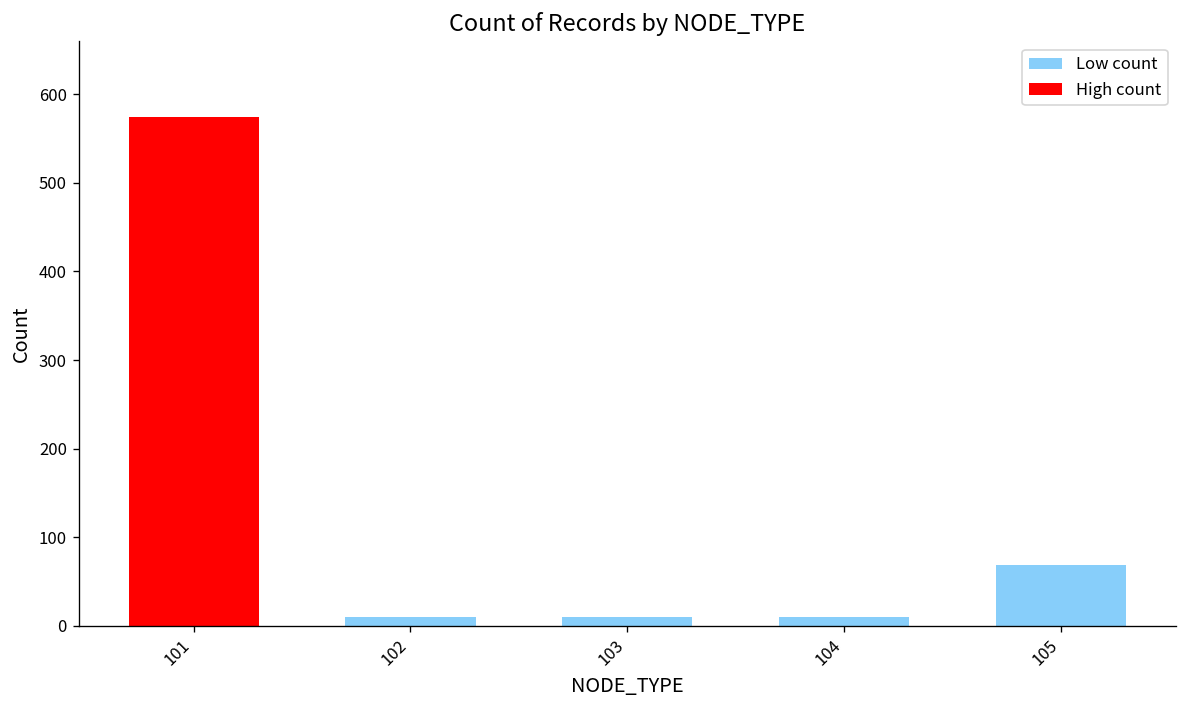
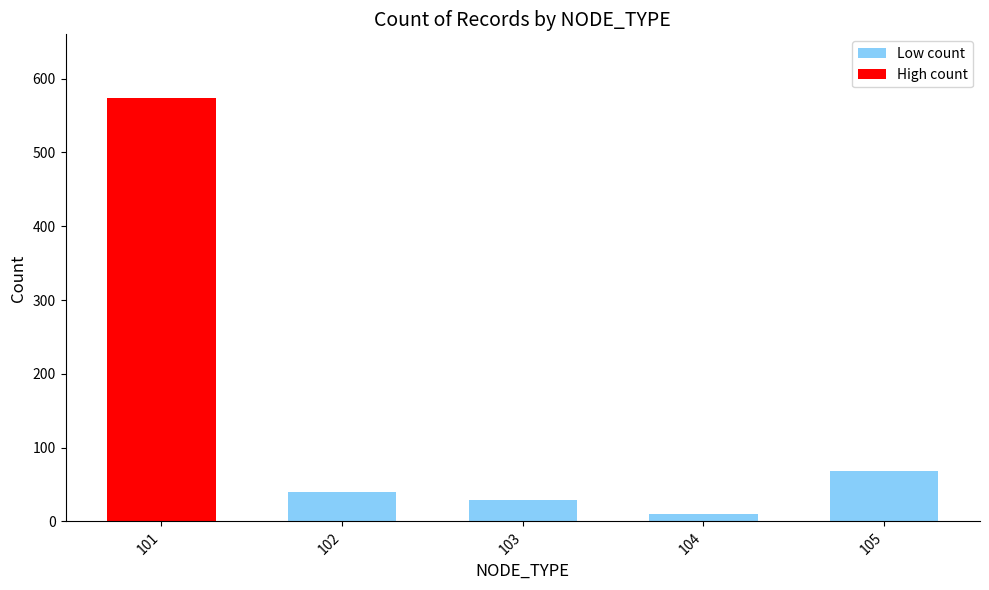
102: 10 -> 40
103: 10 -> 30
